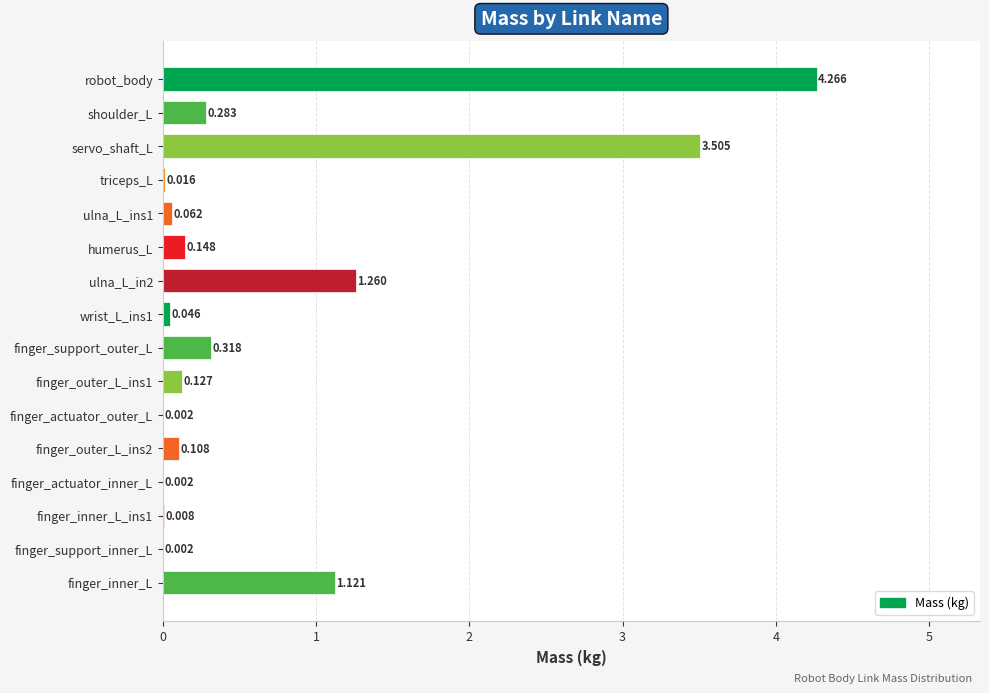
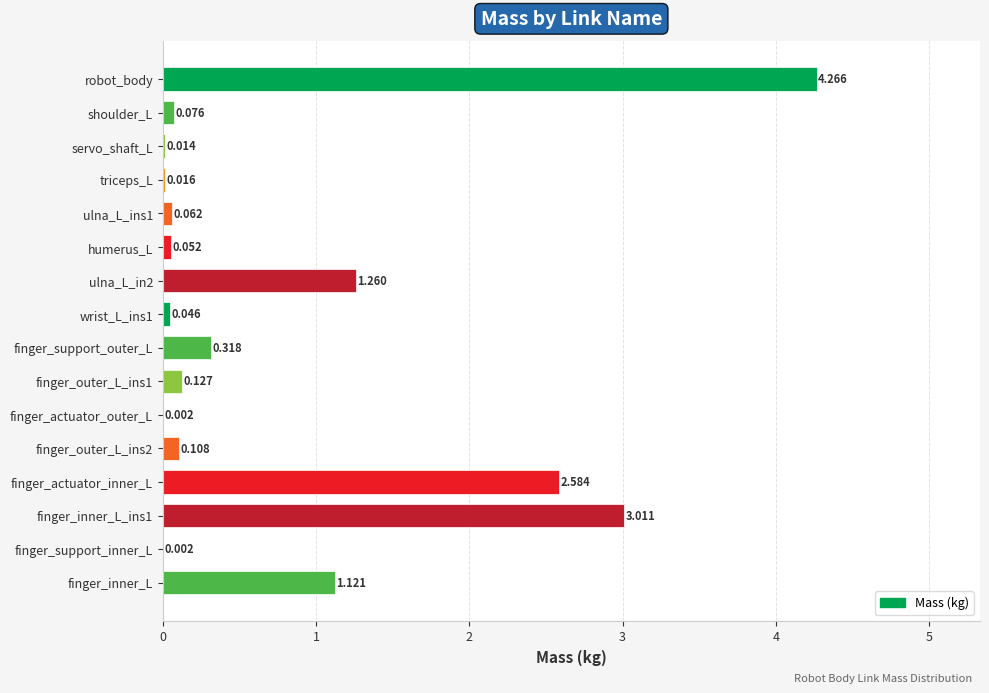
shoulder_L: 0.283 -> 0.076
servo_shaft_L: 3.505 -> 0.014
humerus_L: 0.148 -> 0.052
finger_actuator_inner_L: 0.002 -> 2.584
finger_inner_L_ins1: 0.008 -> 3.011
